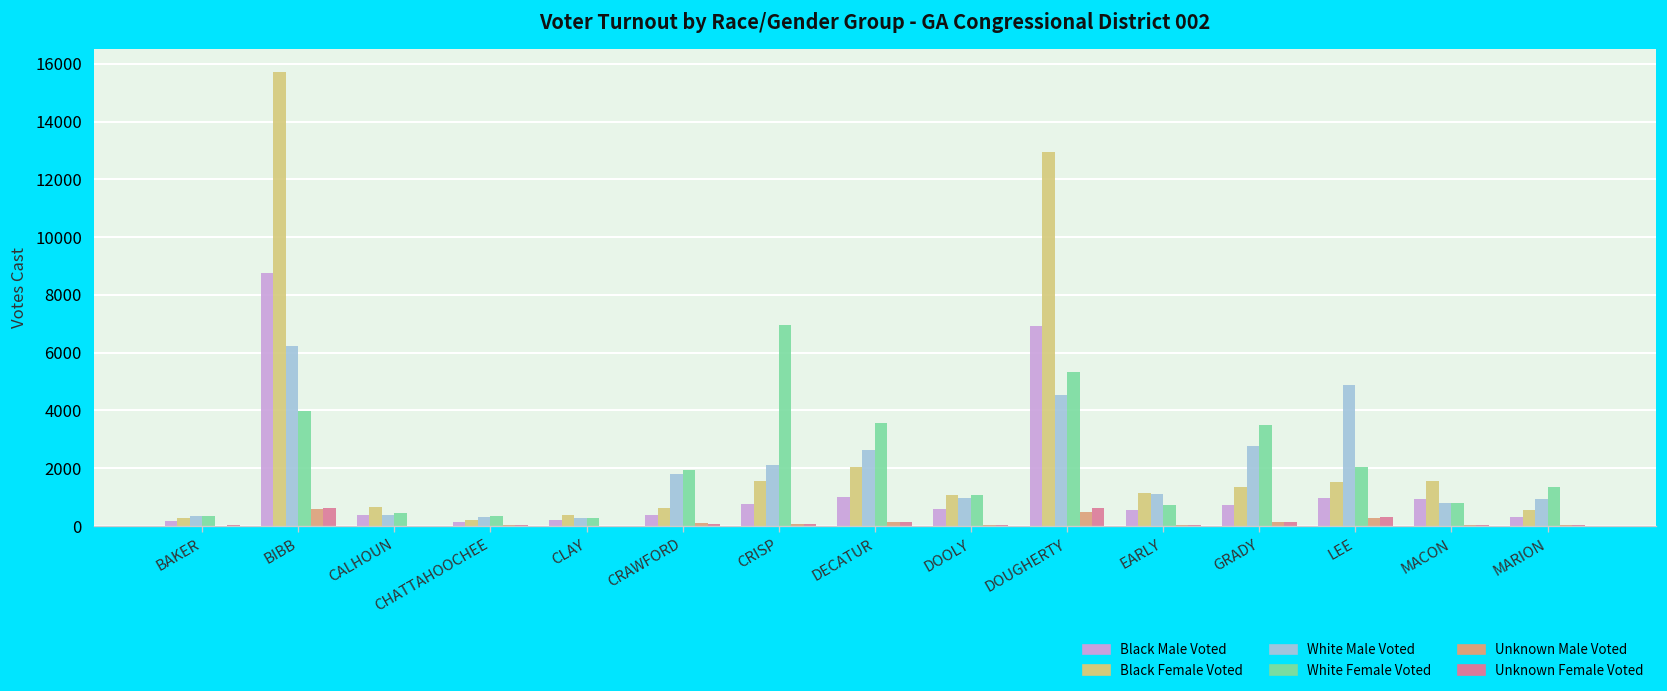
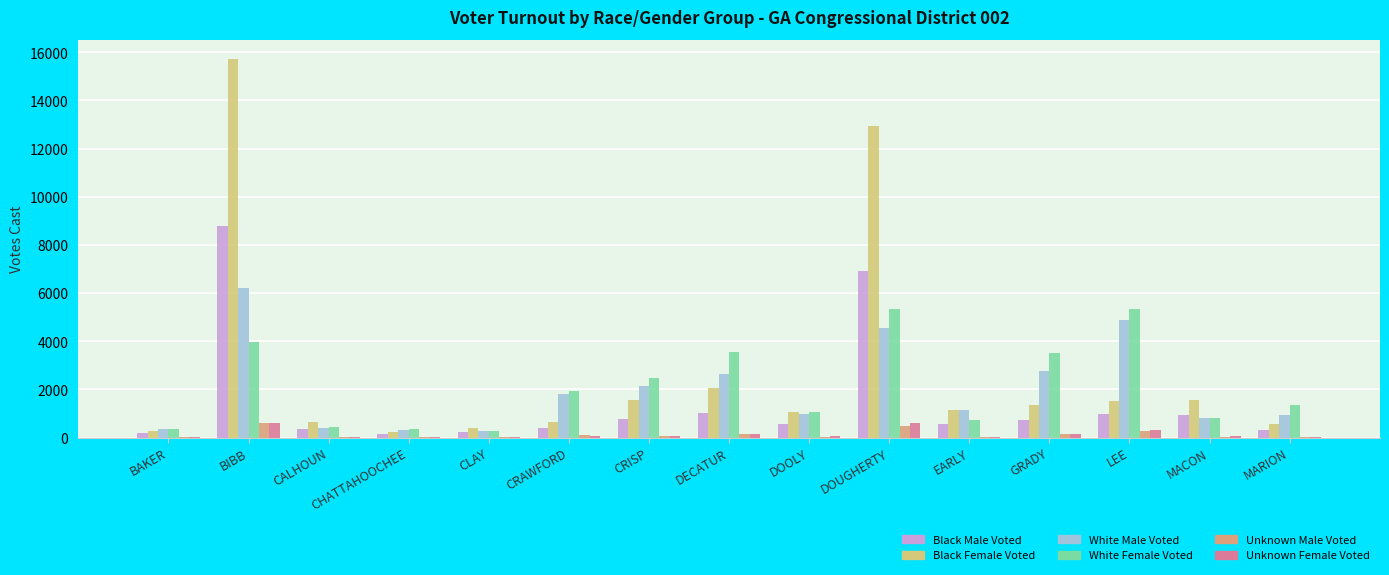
White Female Voted, CRISP: 7000 -> 2500
White Female Voted, LEE: 2000 -> 5300
